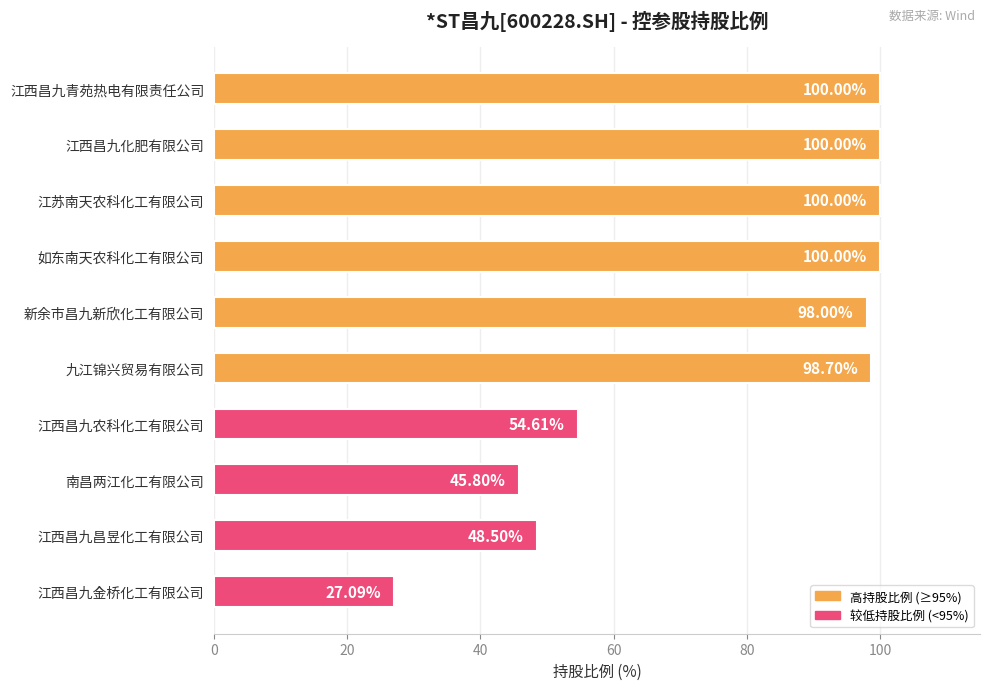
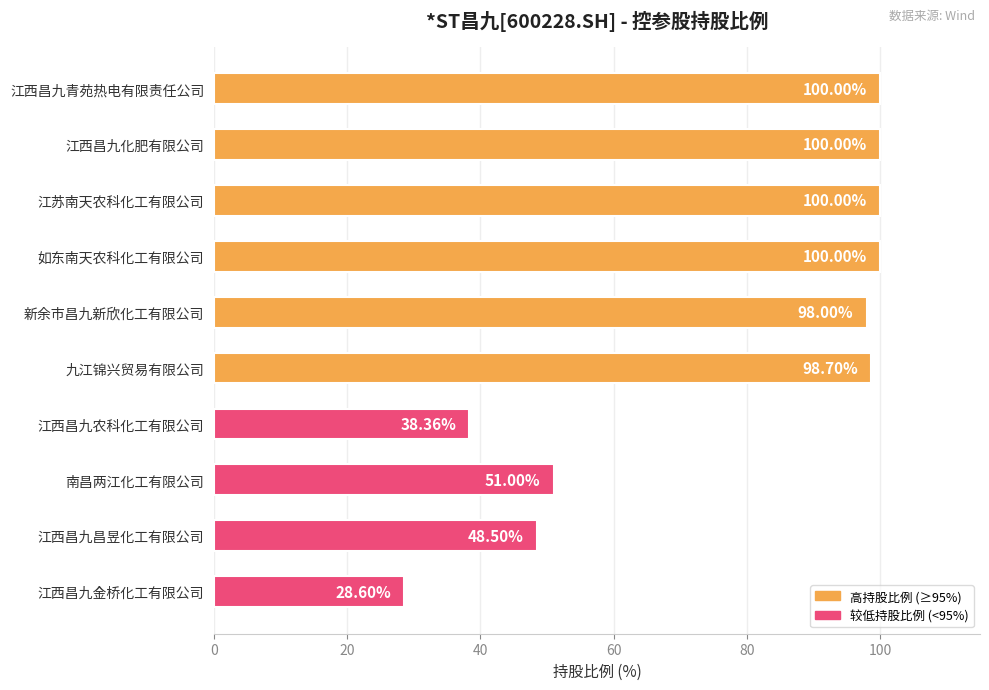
江西昌九农科化工有限公司: 54.61% -> 38.36%
南昌两江化工有限公司: 45.80% -> 51.00%
江西昌九金桥化工有限公司: 27.09% -> 28.60%
